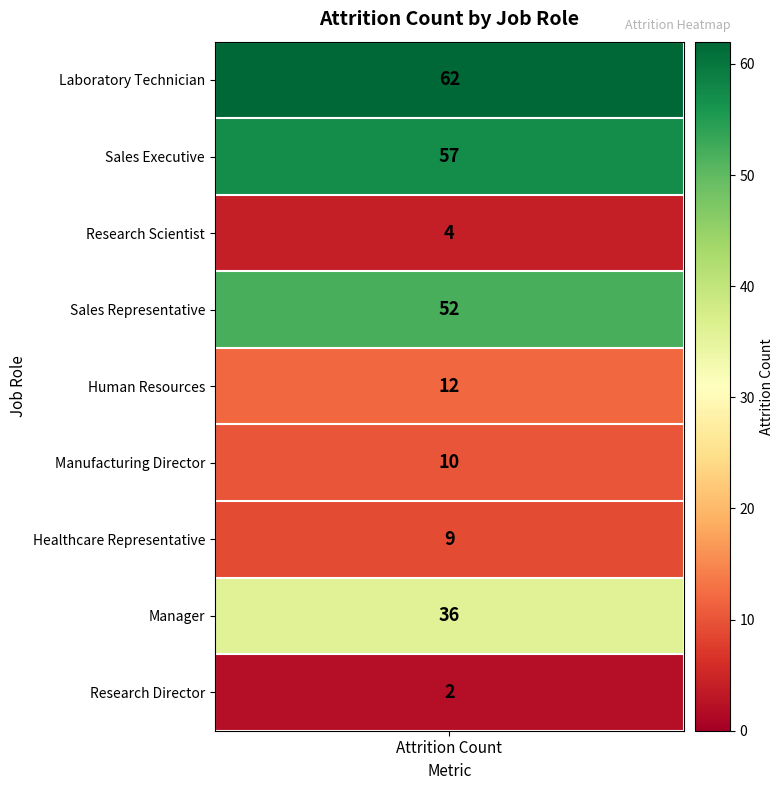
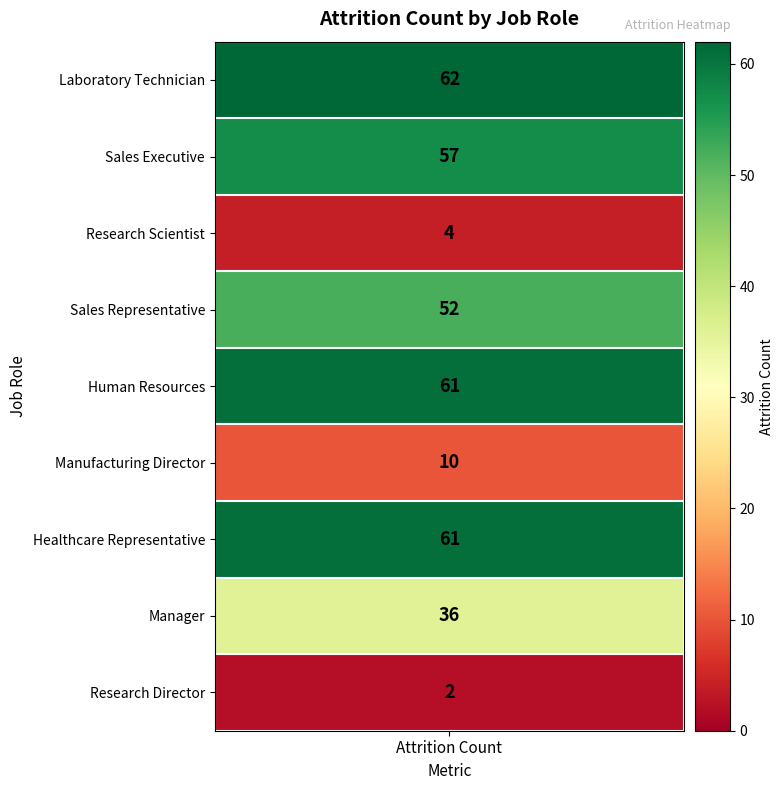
Human Resources, Attrition Count: 12 -> 61
Healthcare Representative, Attrition Count: 9 -> 61
